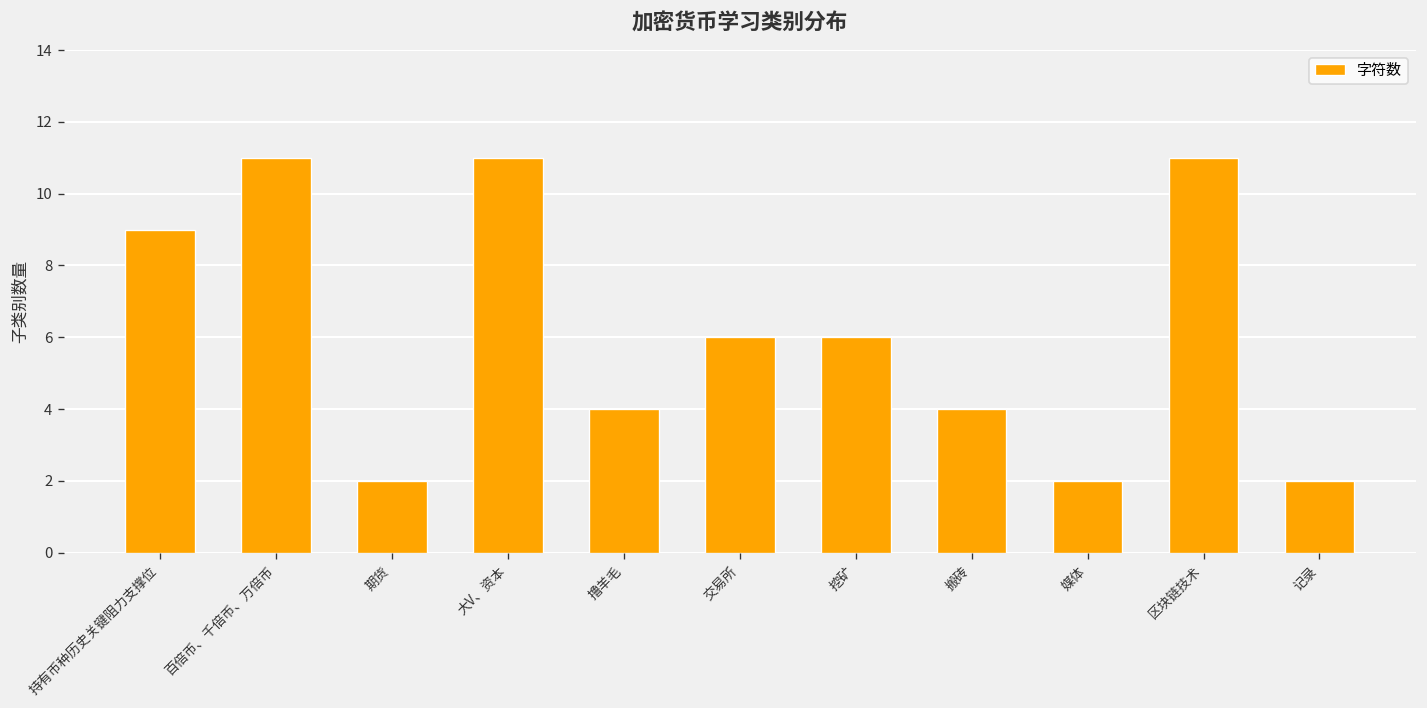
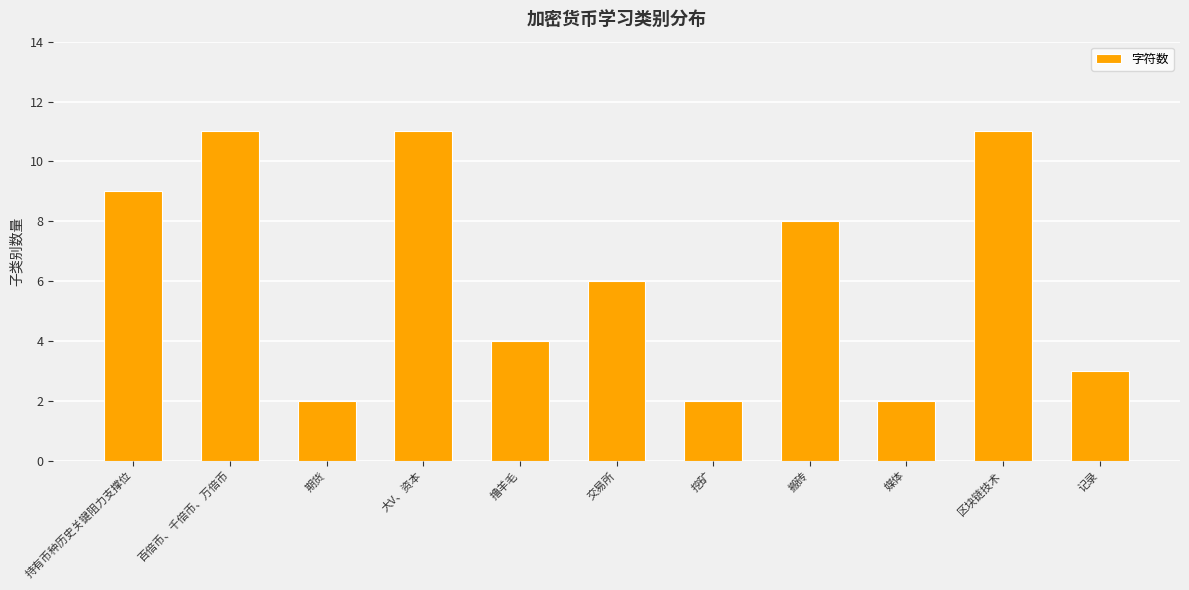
挖矿: 6 -> 2
搬砖: 4 -> 8
记录: 2 -> 3
